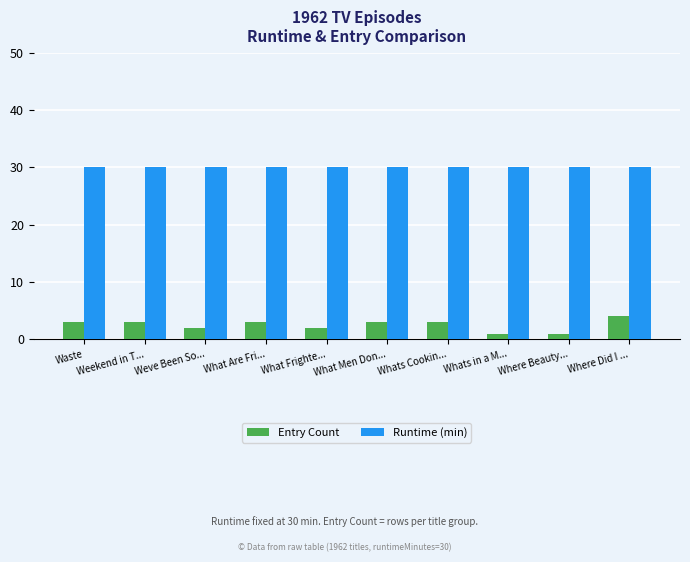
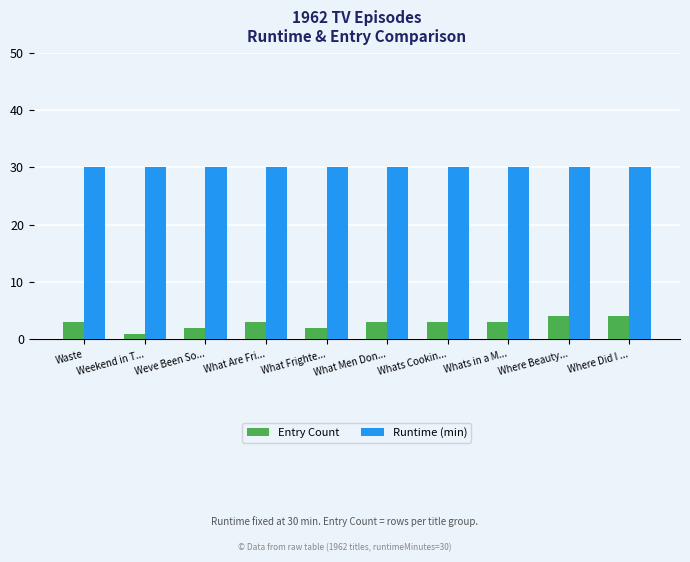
Entry Count, Weekend in T...: 3 -> 1
Entry Count, Whats in a M...: 1 -> 3
Entry Count, Where Beauty...: 1 -> 4
